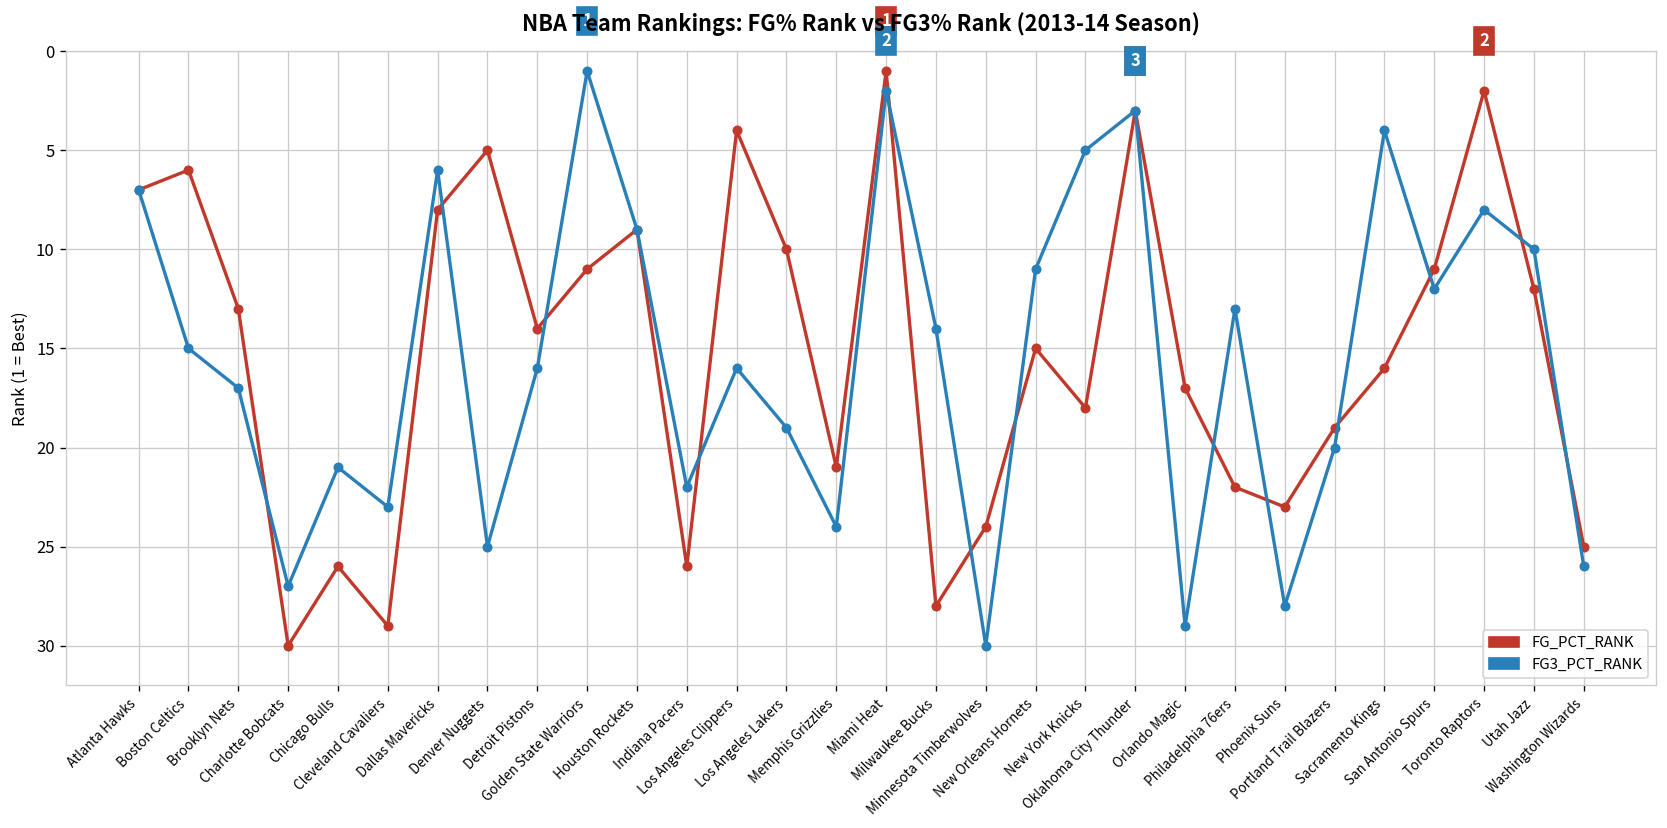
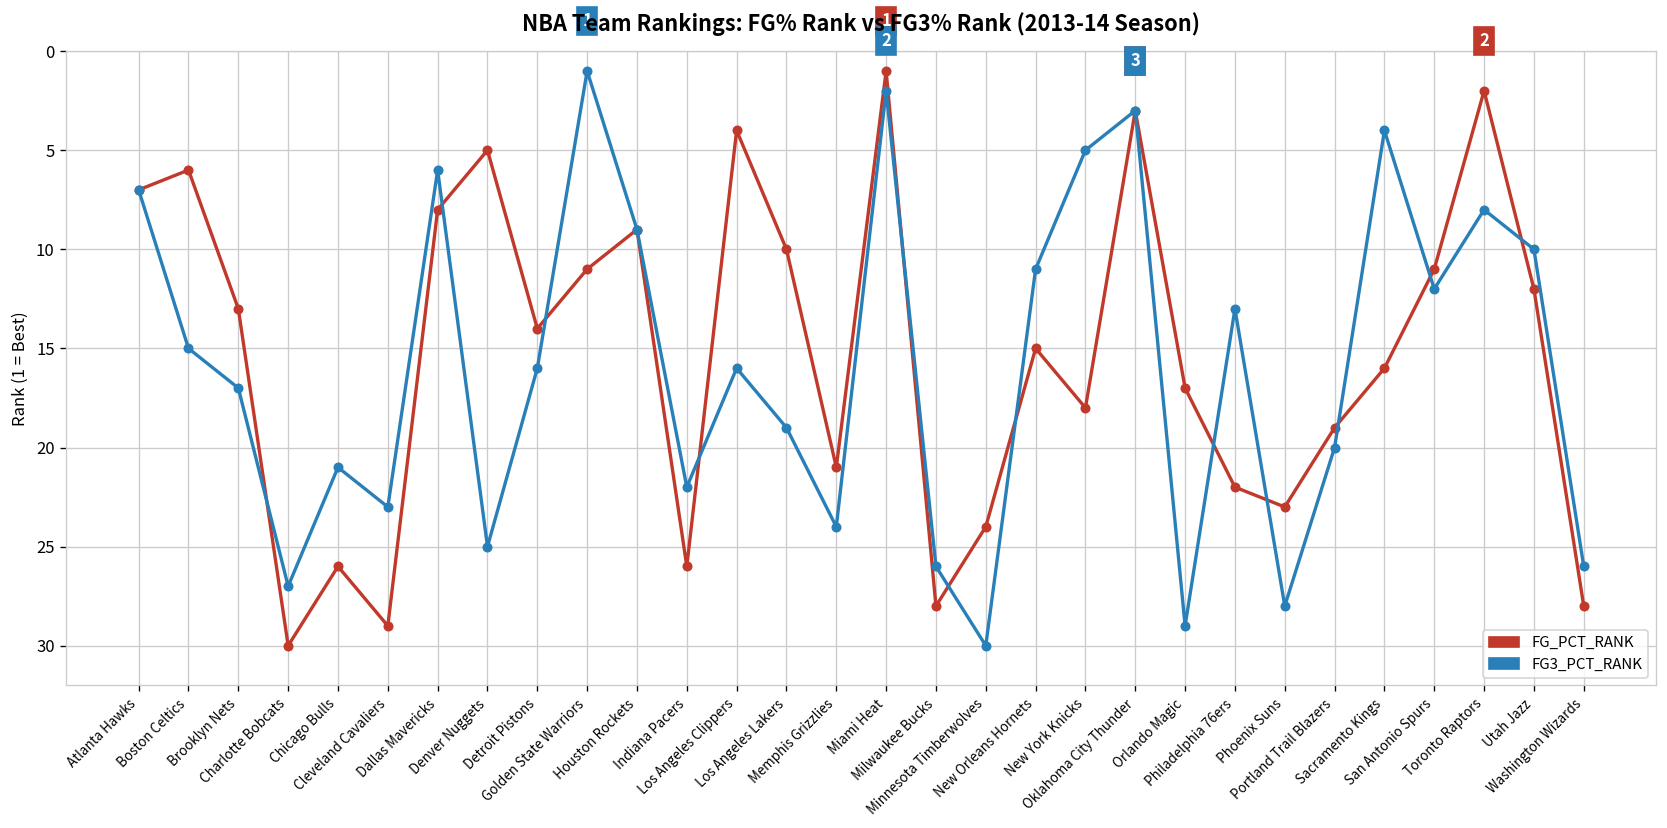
FG3_PCT_RANK, Milwaukee Bucks: 14 -> 26
FG_PCT_RANK, Washington Wizards: 25 -> 28
